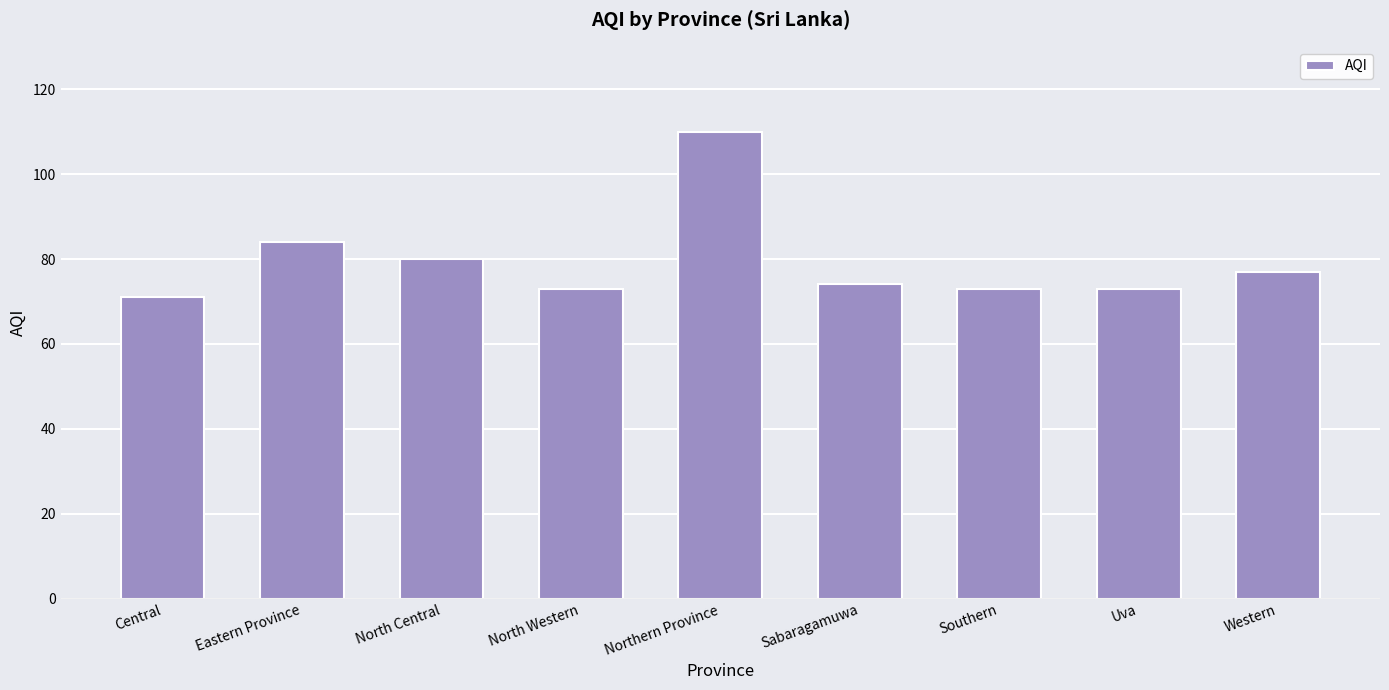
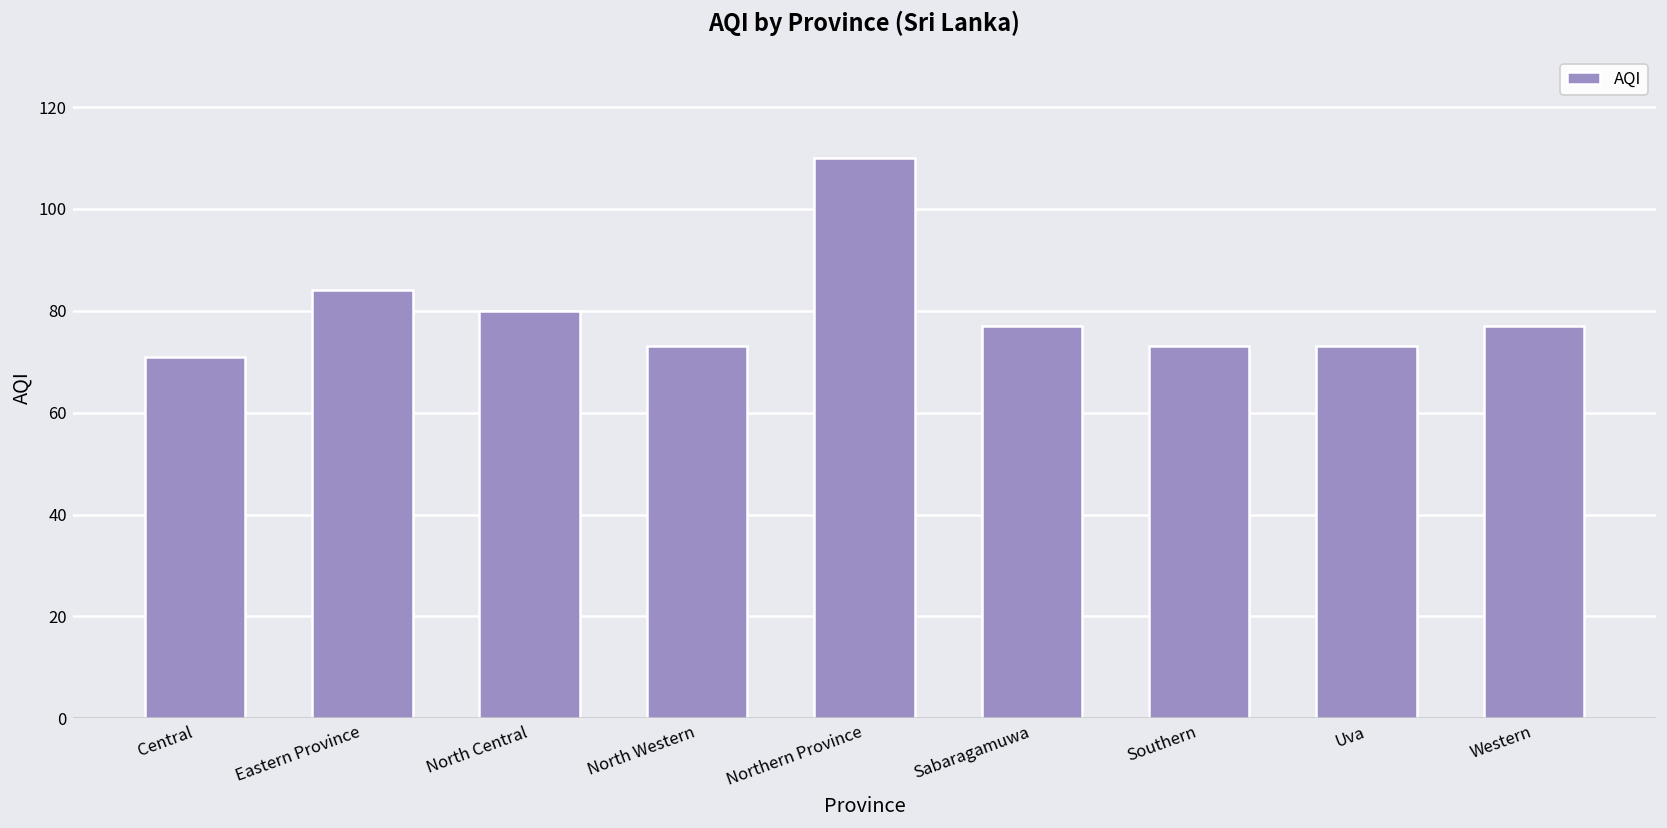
Sabaragamuwa: 74 -> 77
